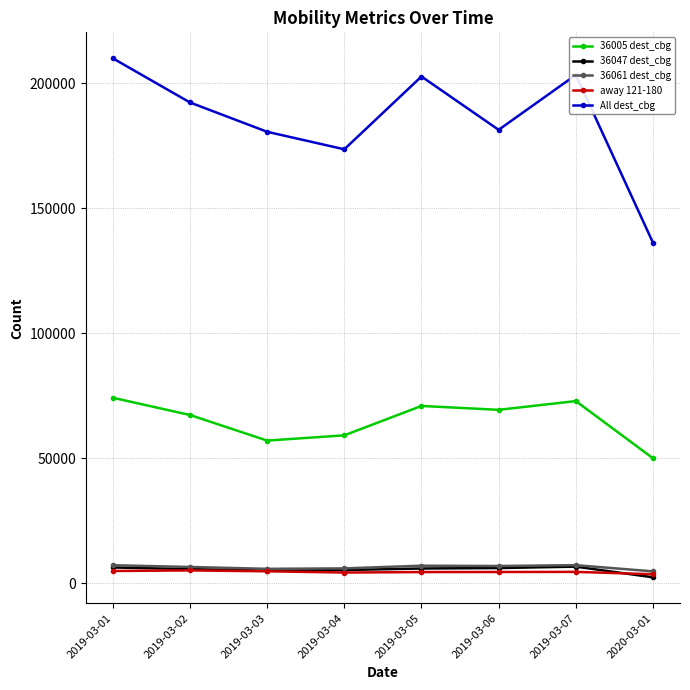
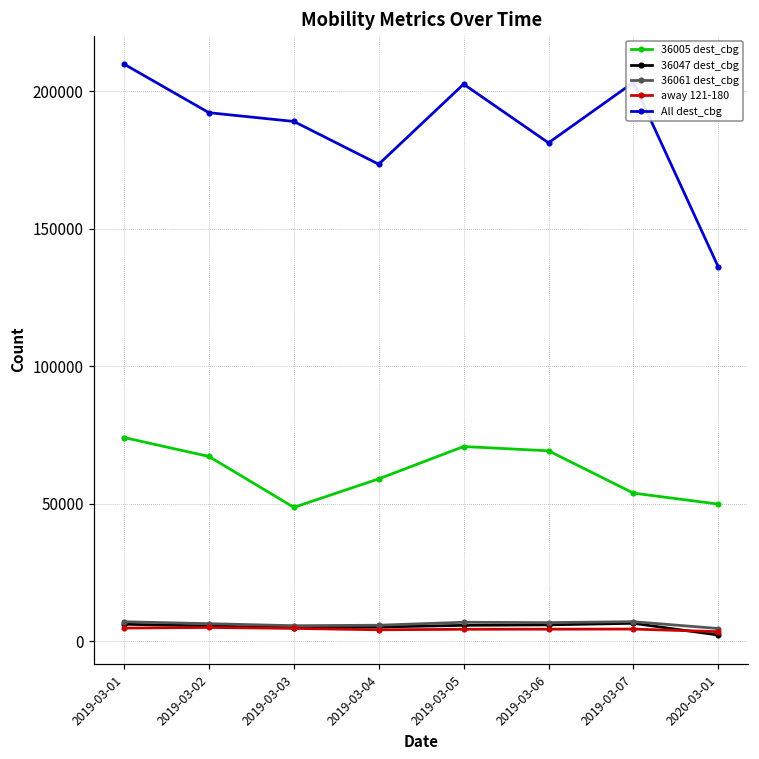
36005 dest_cbg, 2019-03-03: 57000 -> 49000
All dest_cbg, 2019-03-03: 181000 -> 189000
36005 dest_cbg, 2019-03-07: 73000 -> 54000
